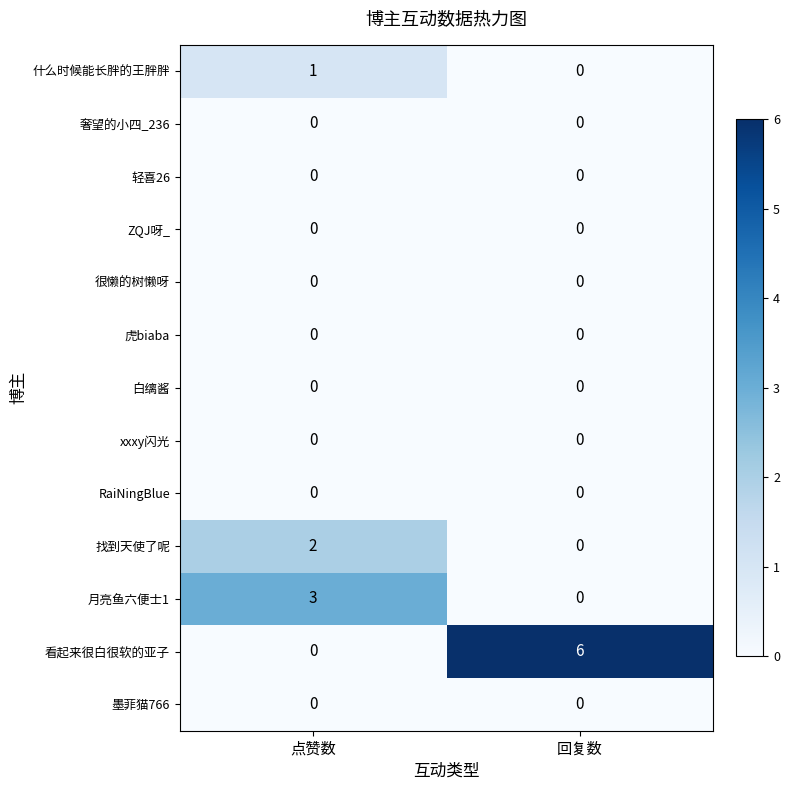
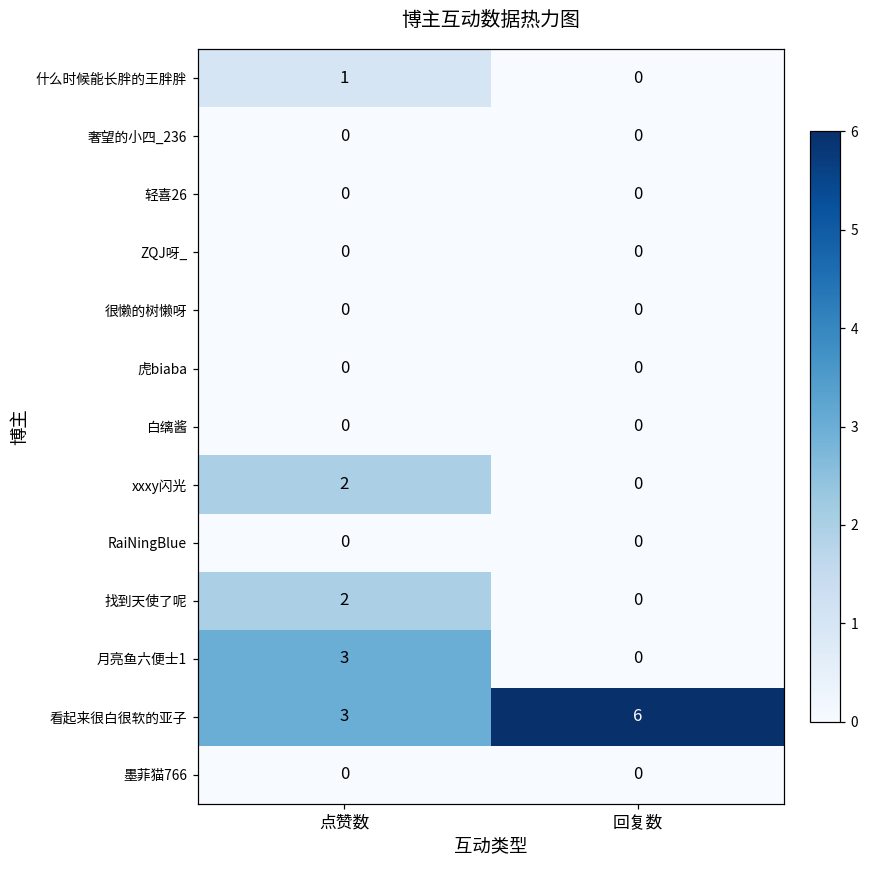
xxxy闪光, 点赞数: 0 -> 2
看起来很白很软的亚子, 点赞数: 0 -> 3
